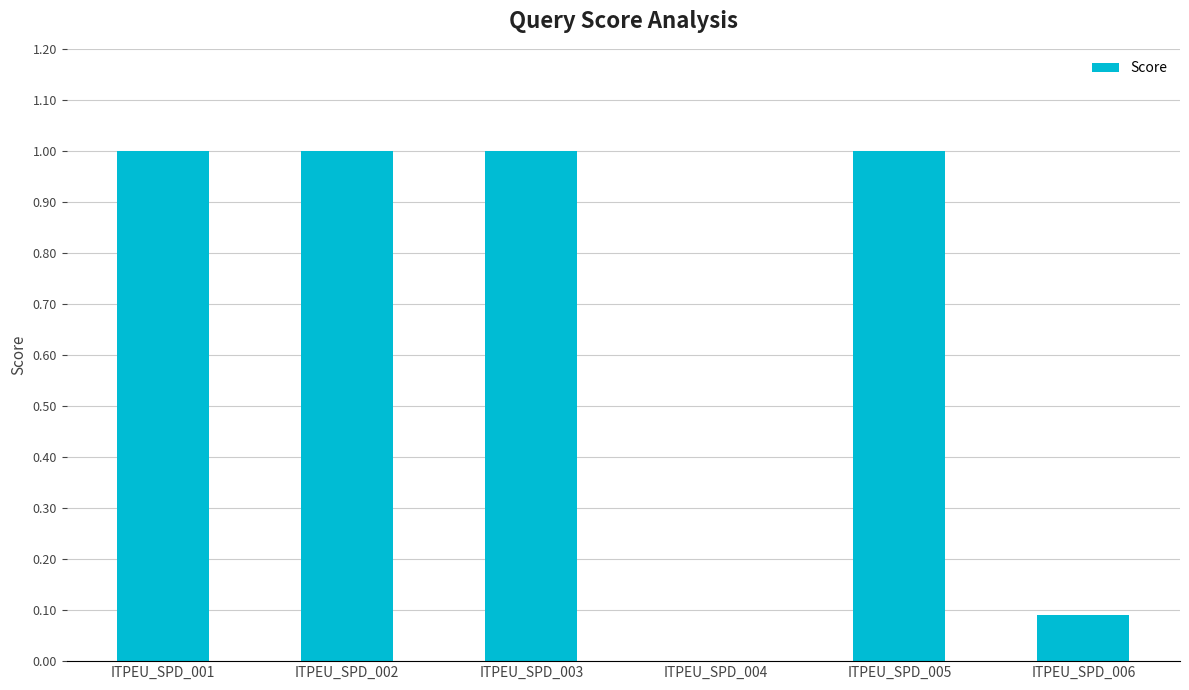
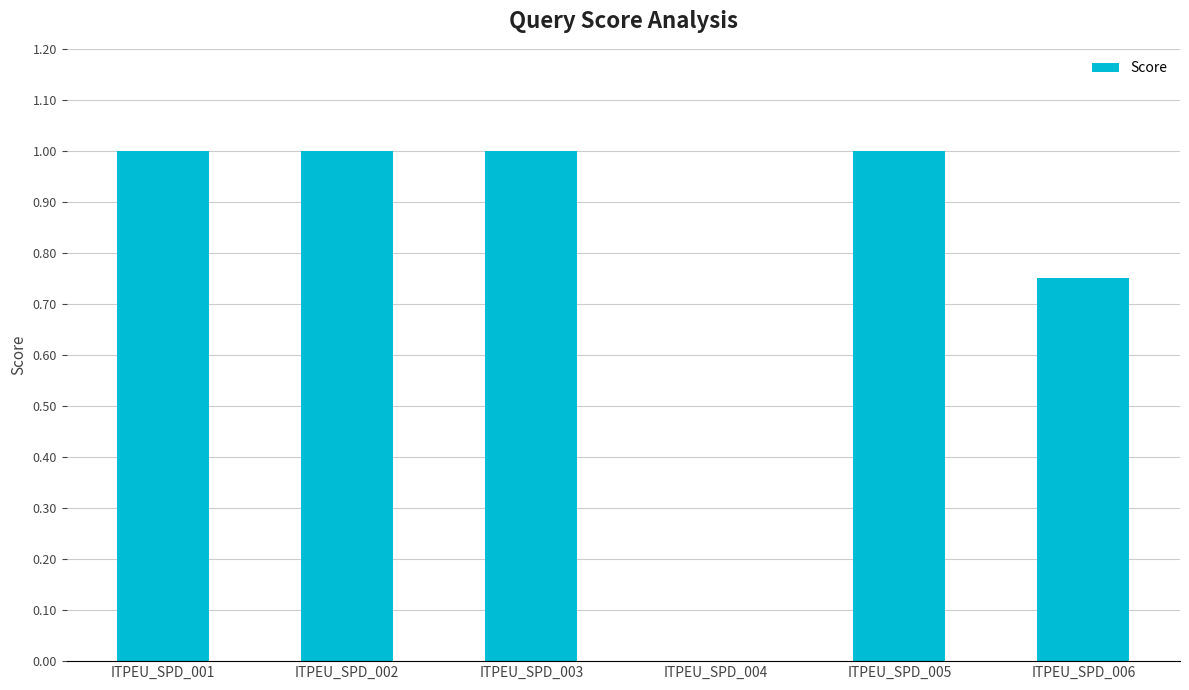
ITPEU_SPD_006: 0.09 -> 0.75
